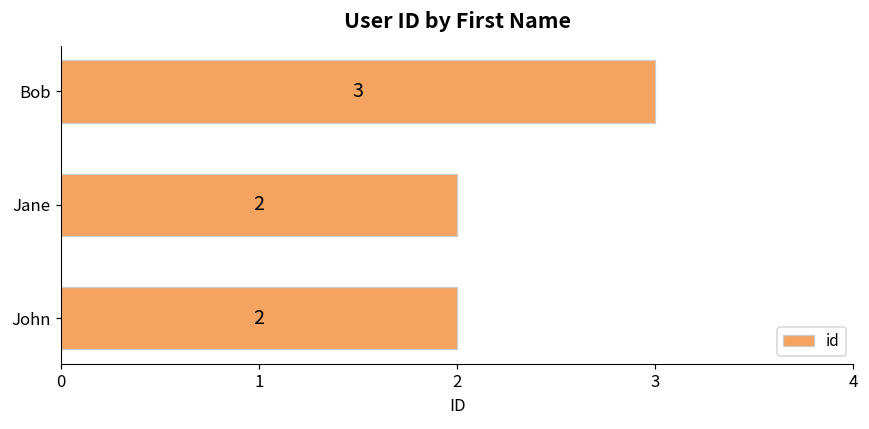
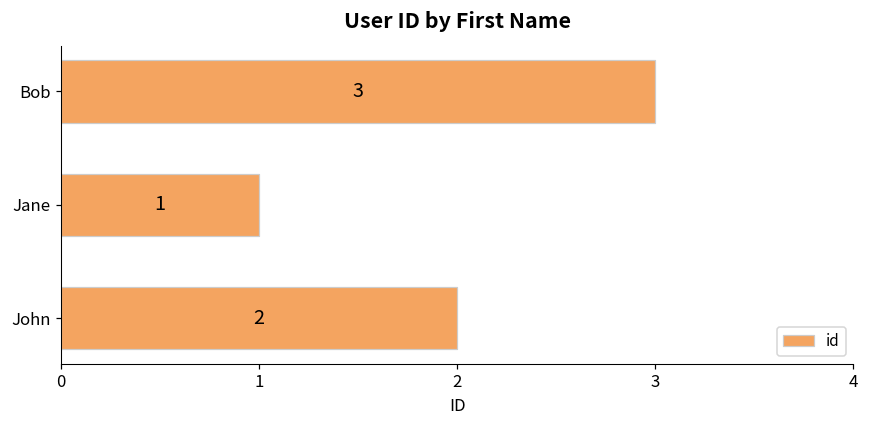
Jane: 2 -> 1
